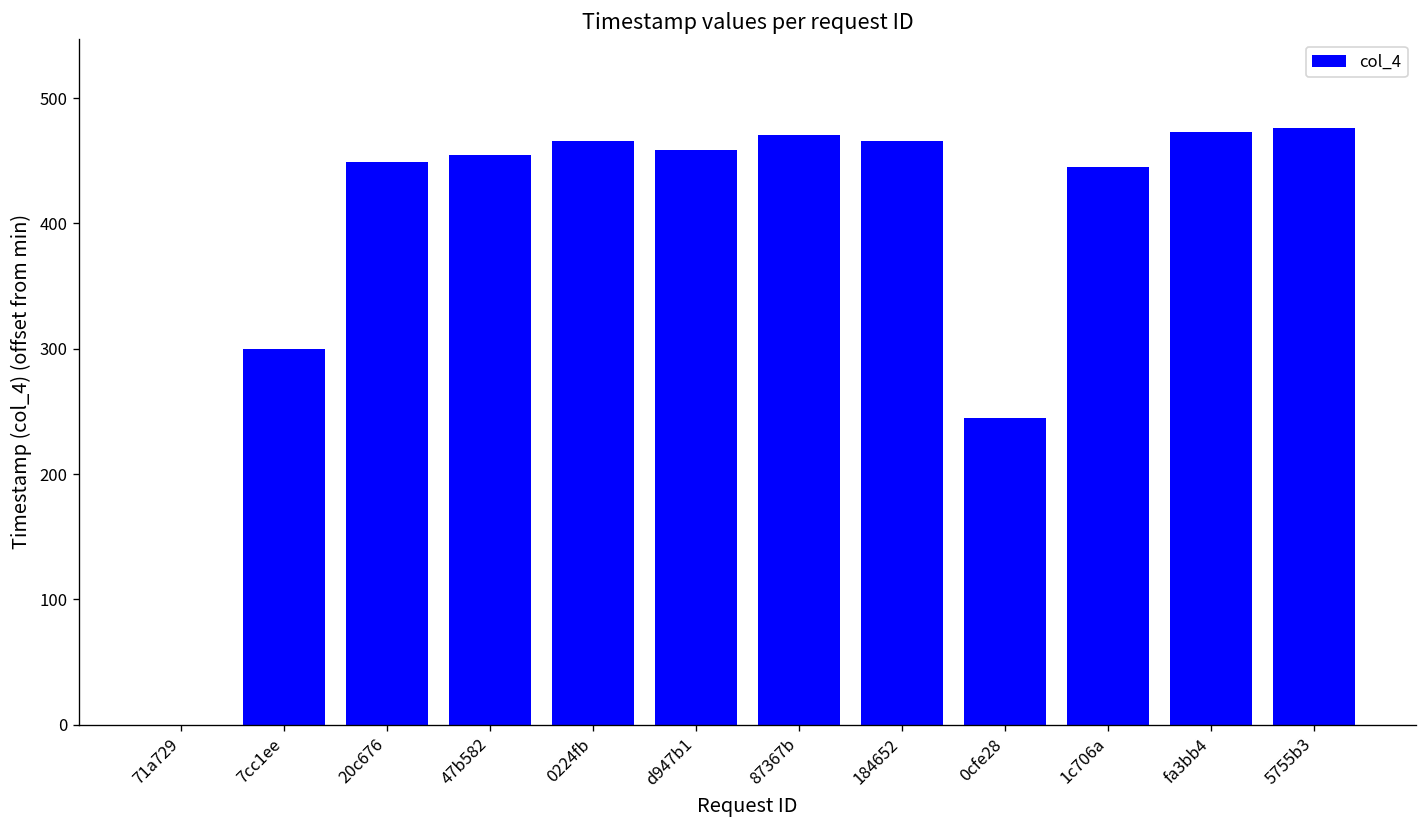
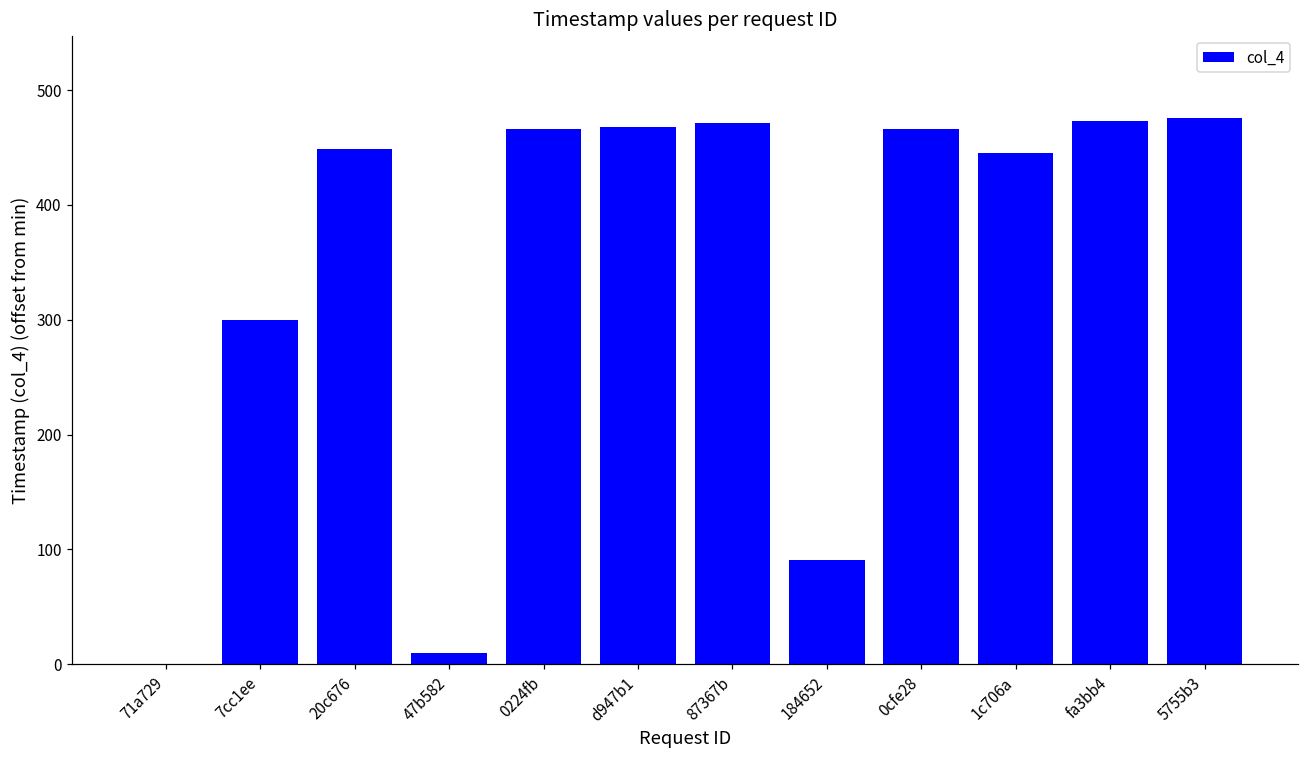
47b582: 455 -> 10
d947b1: 459 -> 468
184652: 466 -> 91
0cfe28: 245 -> 466
